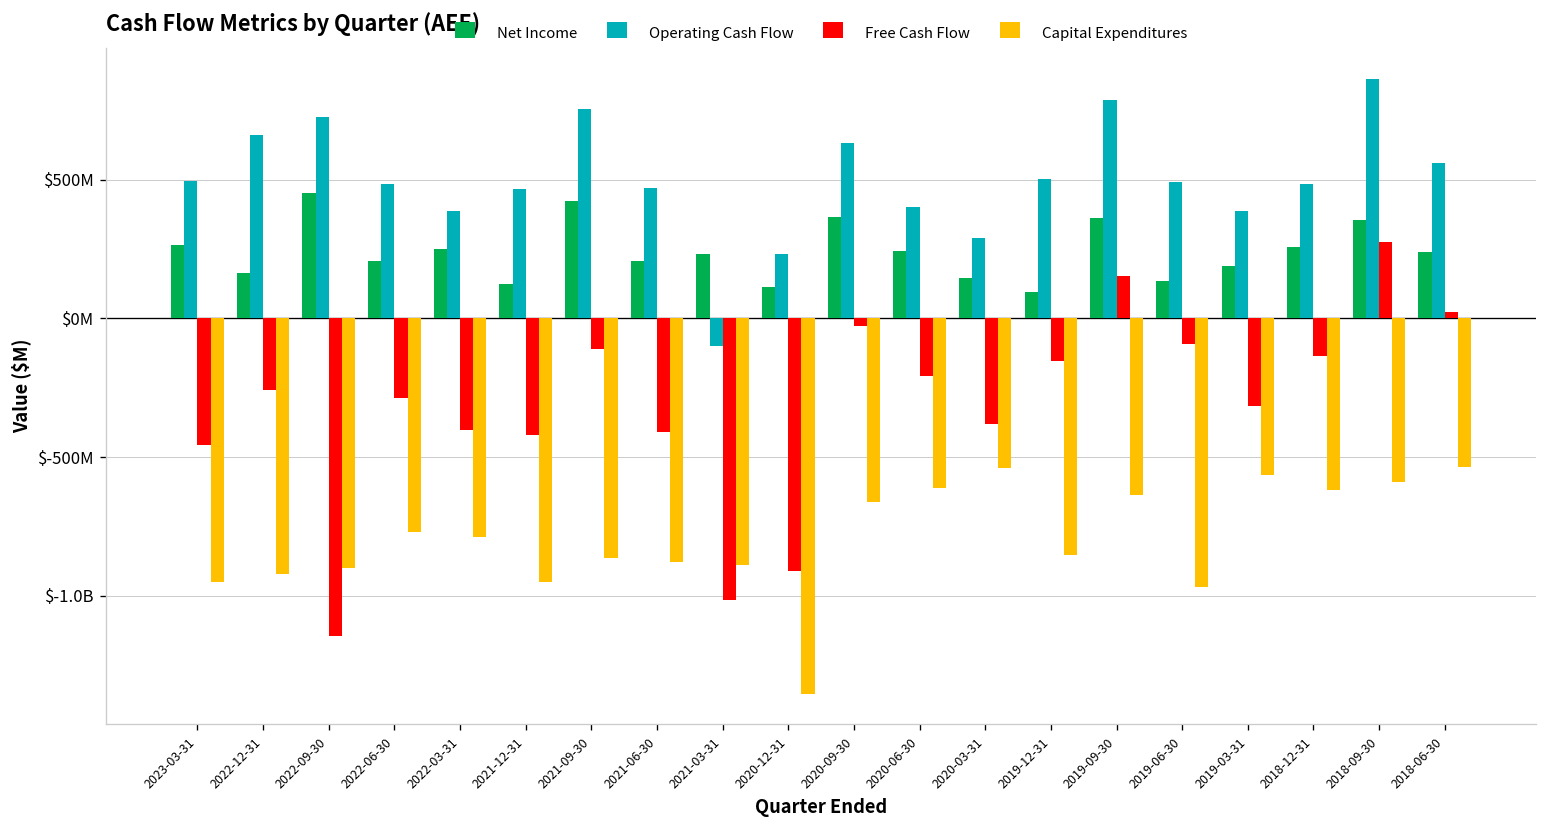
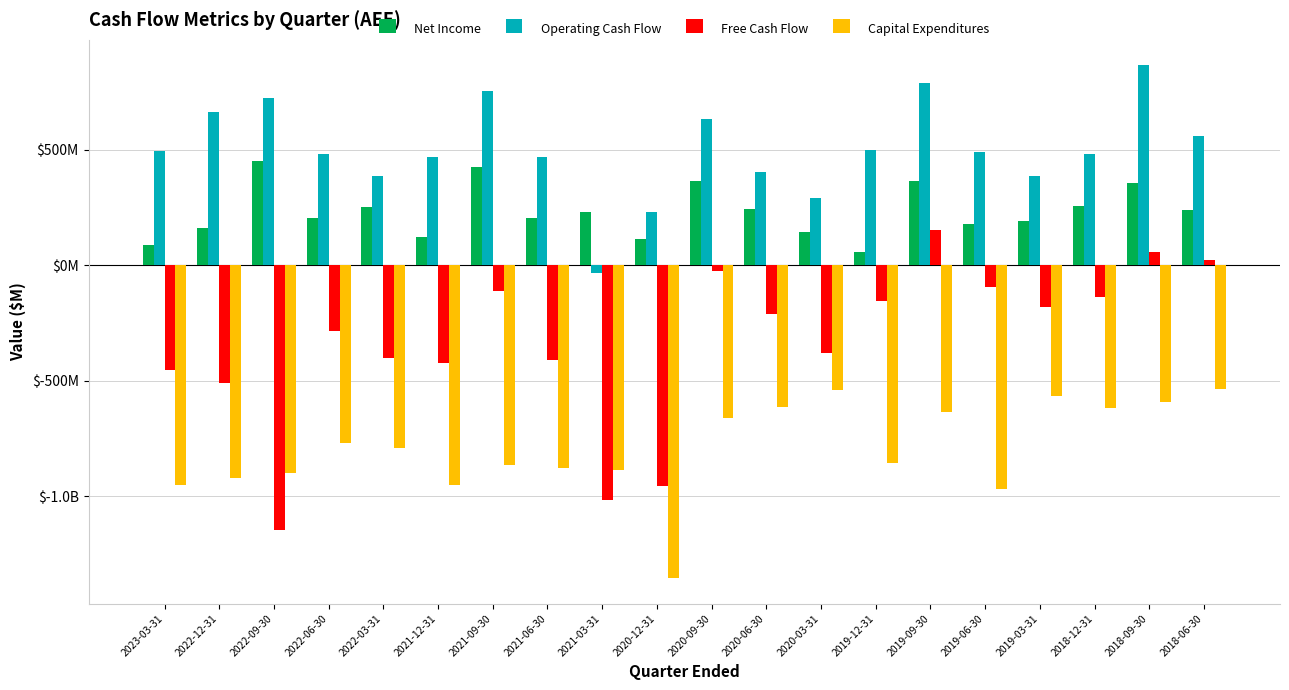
Net Income, 2023-03-31: $260000000 -> $90000000
Free Cash Flow, 2022-12-31: $-260000000 -> $-510000000
Operating Cash Flow, 2021-03-31: $-100000000 -> $-40000000
Free Cash Flow, 2020-12-31: $-910000000 -> $-960000000
Net Income, 2019-12-31: $90000000 -> $60000000
Net Income, 2019-06-30: $140000000 -> $180000000
Free Cash Flow, 2019-03-31: $-320000000 -> $-180000000
Free Cash Flow, 2018-09-30: $280000000 -> $60000000
